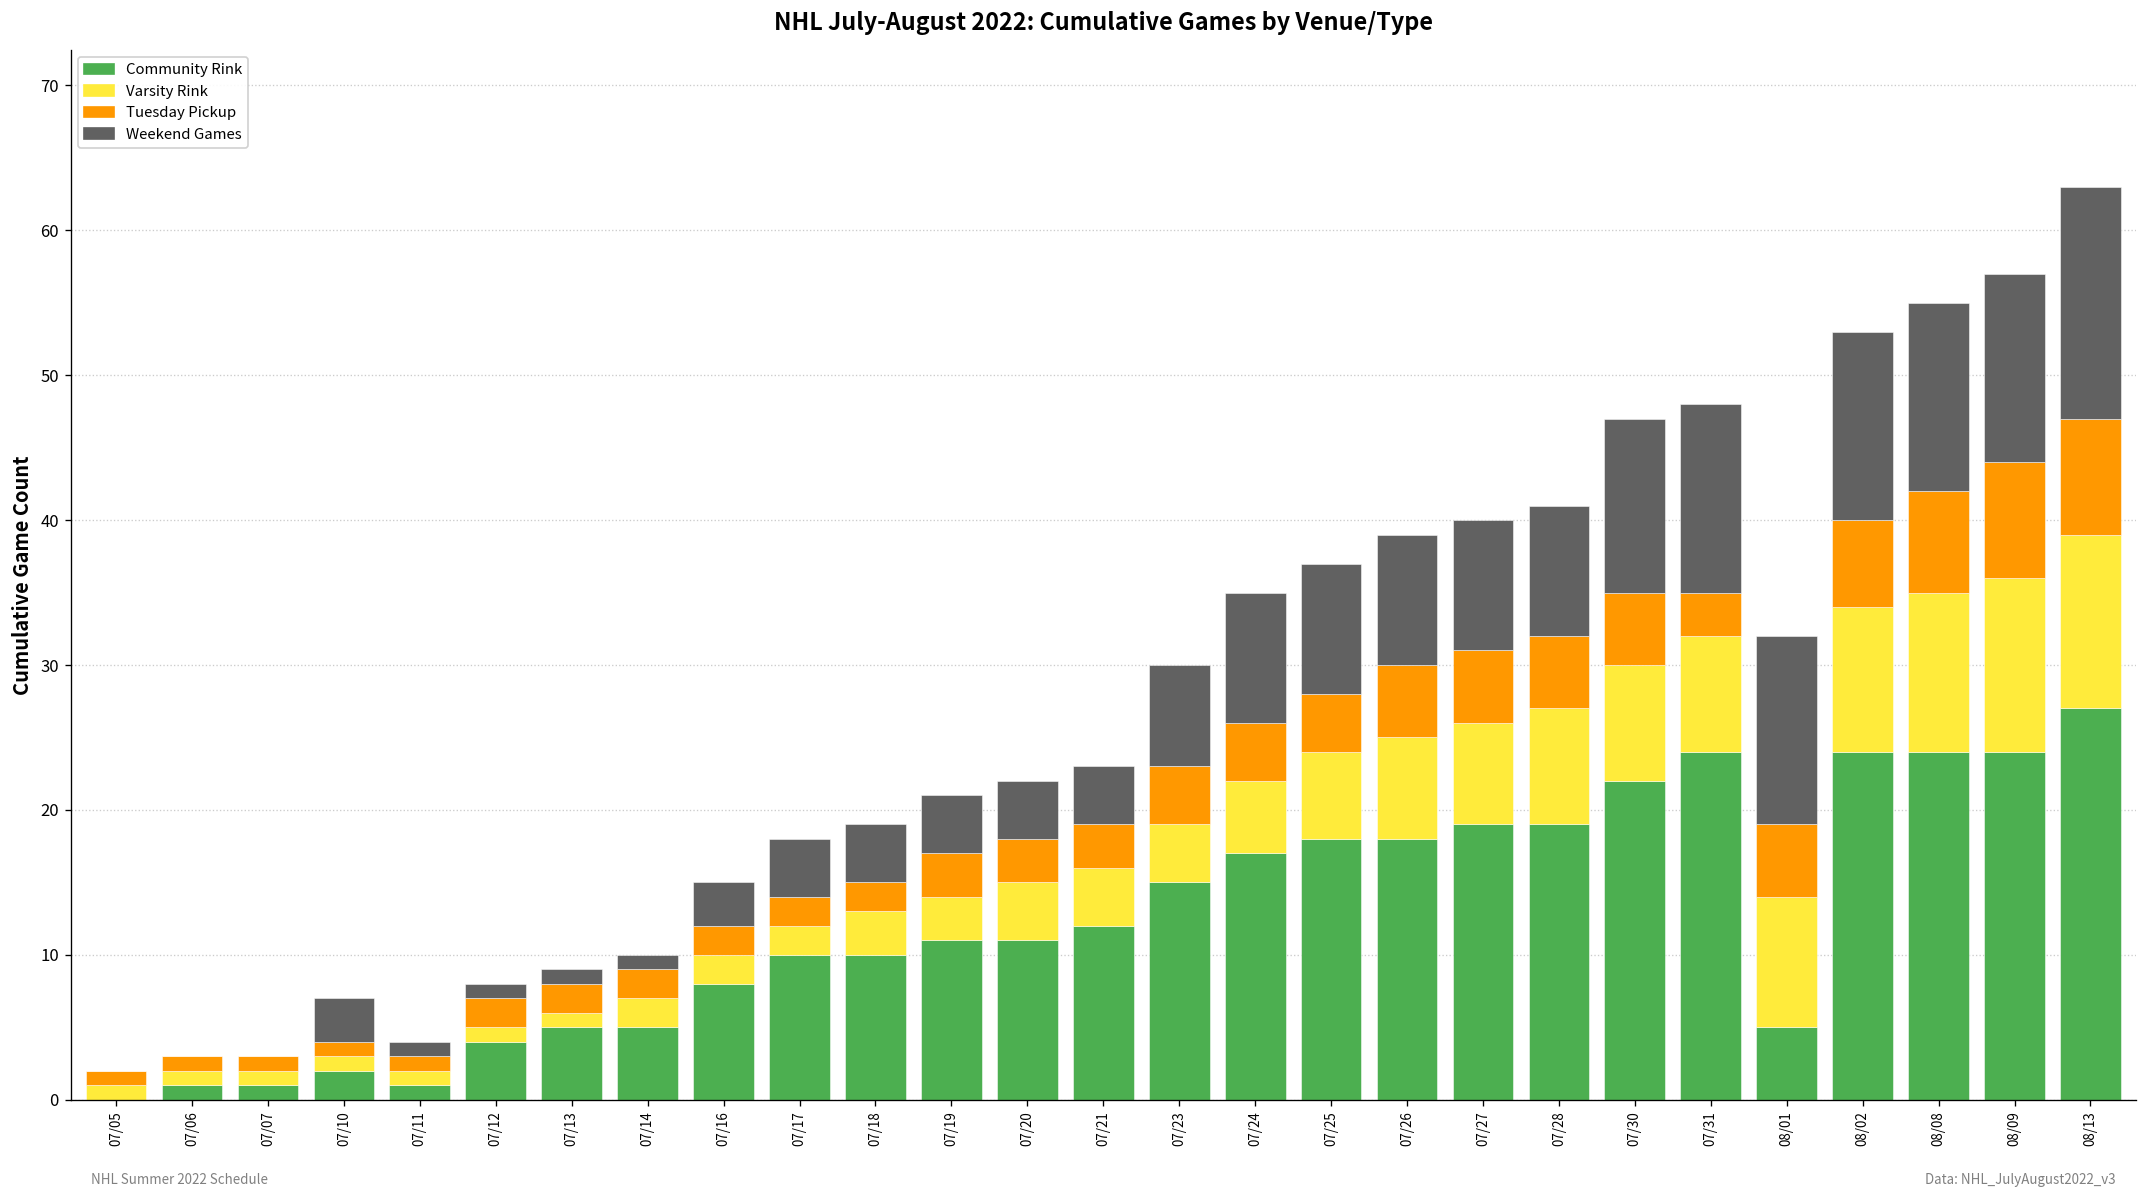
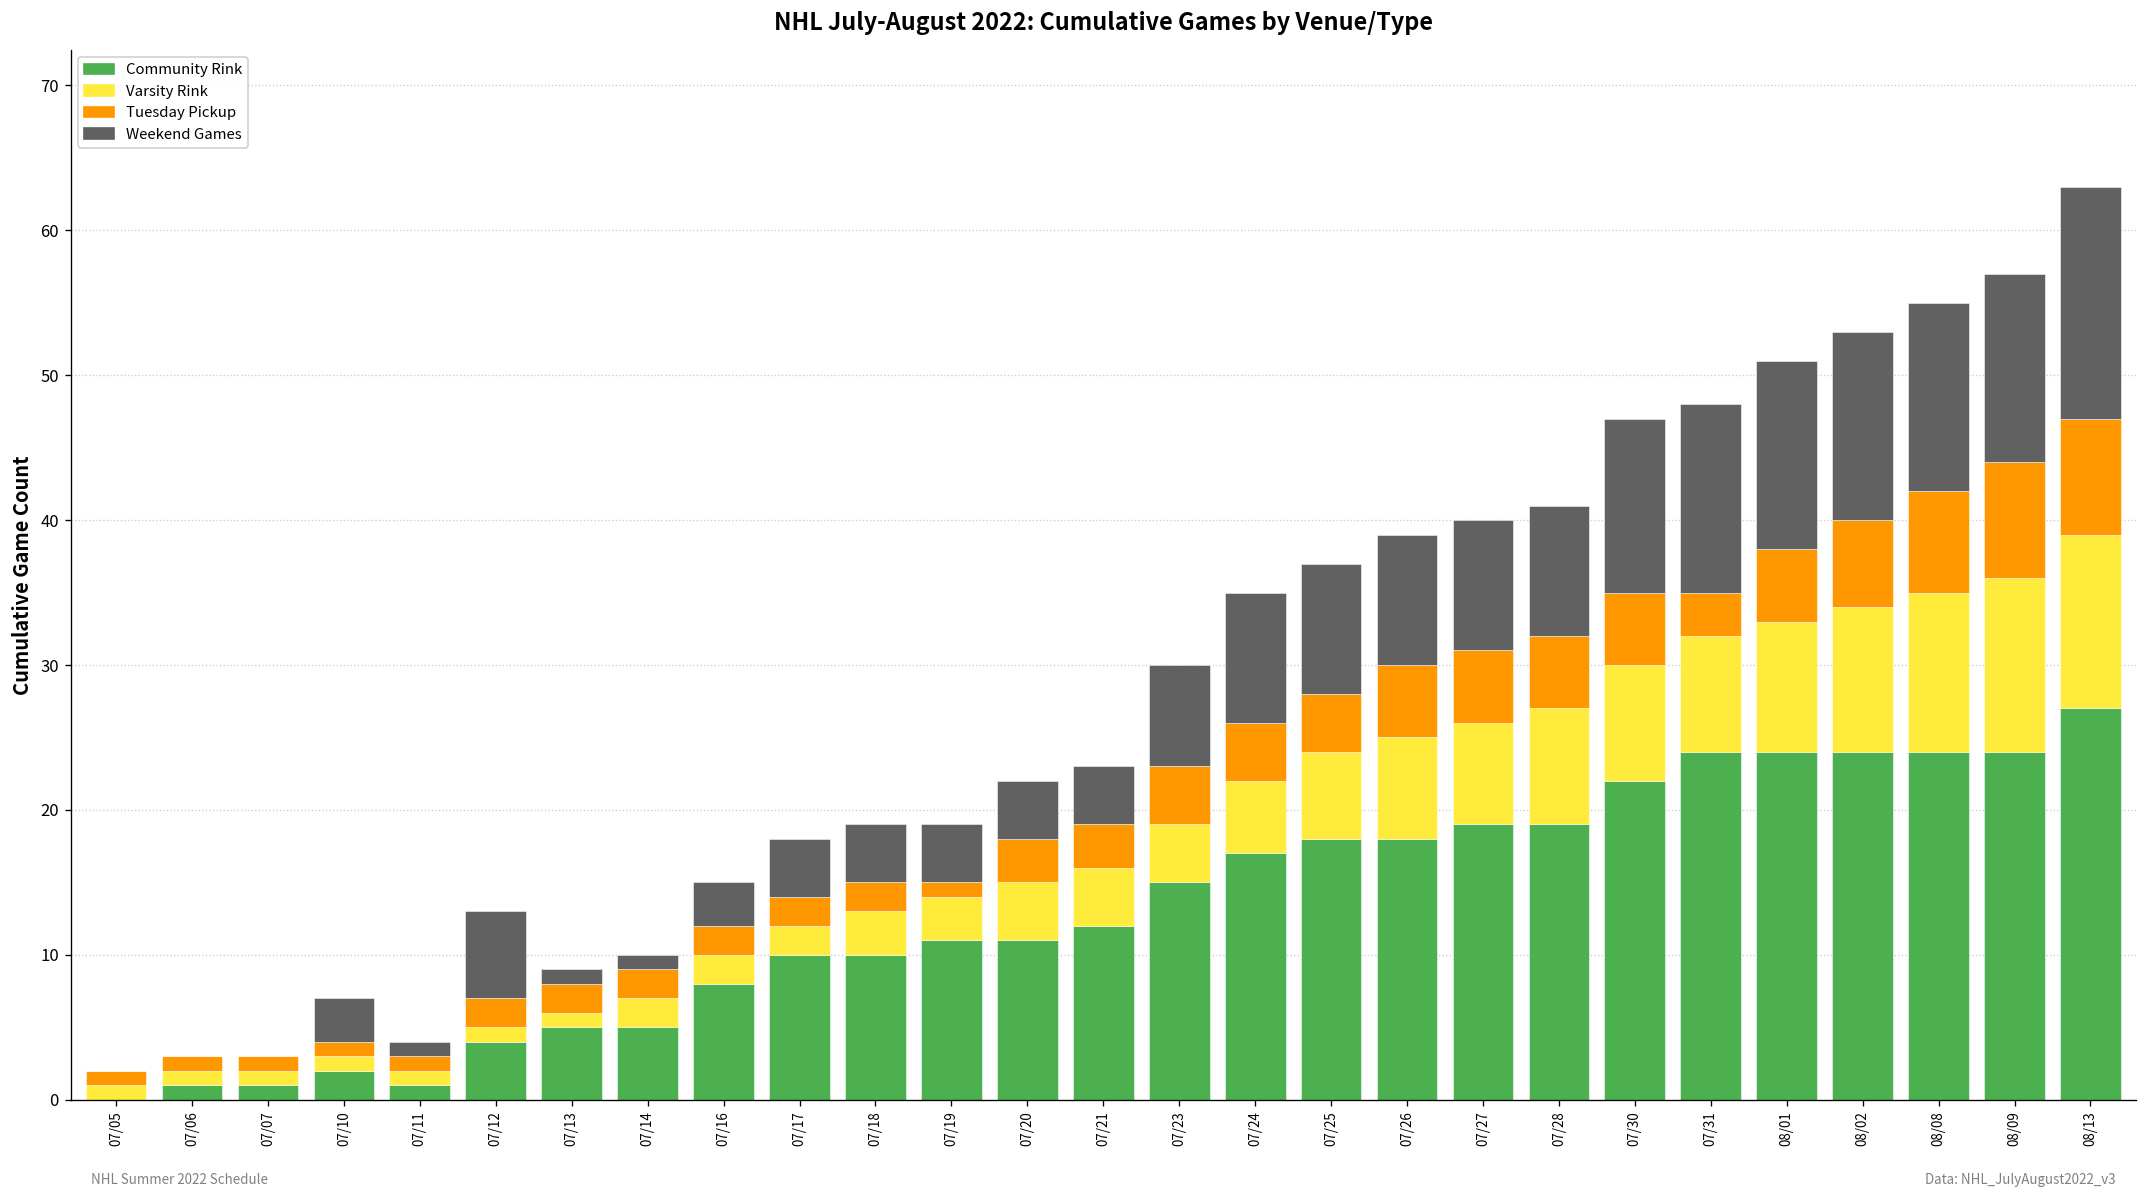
Weekend Games, 07/12: 1 -> 6
Tuesday Pickup, 07/19: 3 -> 1
Community Rink, 08/01: 5 -> 24
